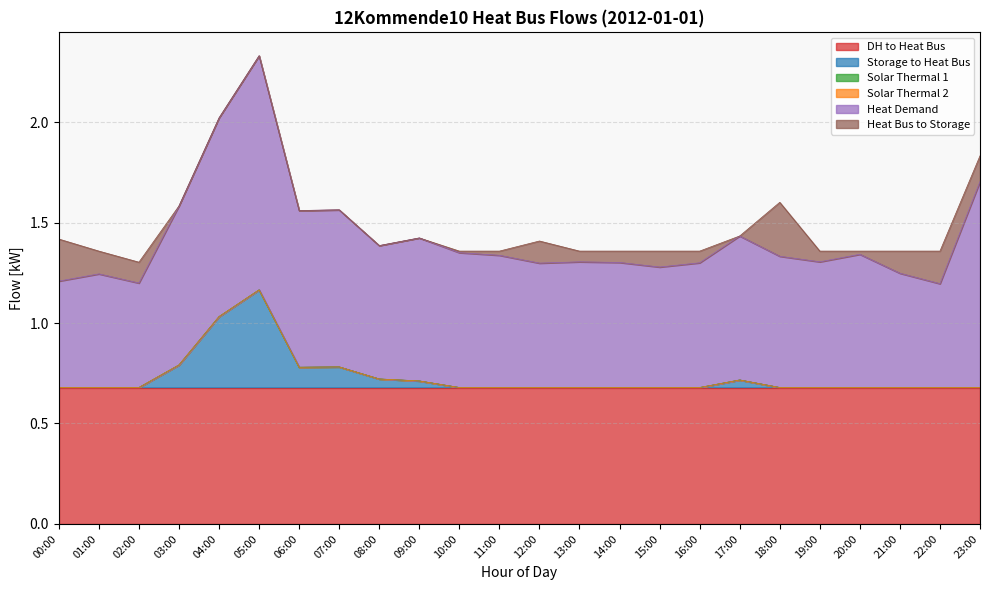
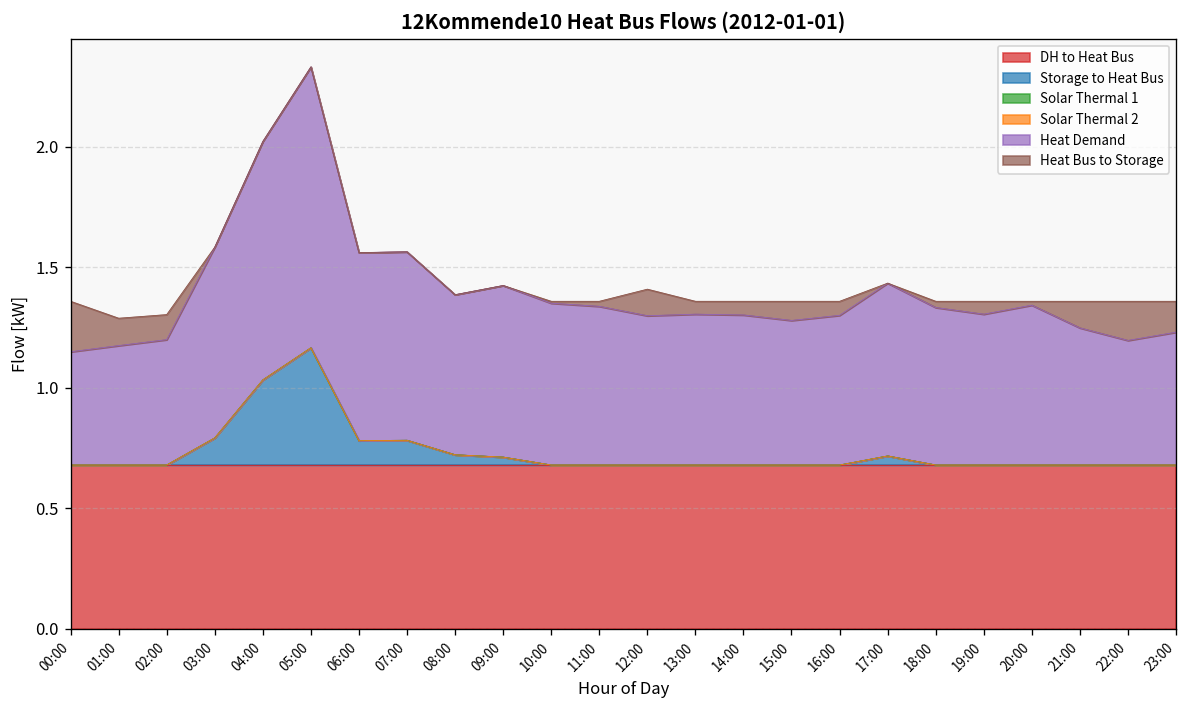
Heat Demand, 00:00: 0.53 -> 0.47
Heat Demand, 01:00: 0.57 -> 0.50
Heat Bus to Storage, 18:00: 0.27 -> 0.03
Heat Demand, 23:00: 1.03 -> 0.55
